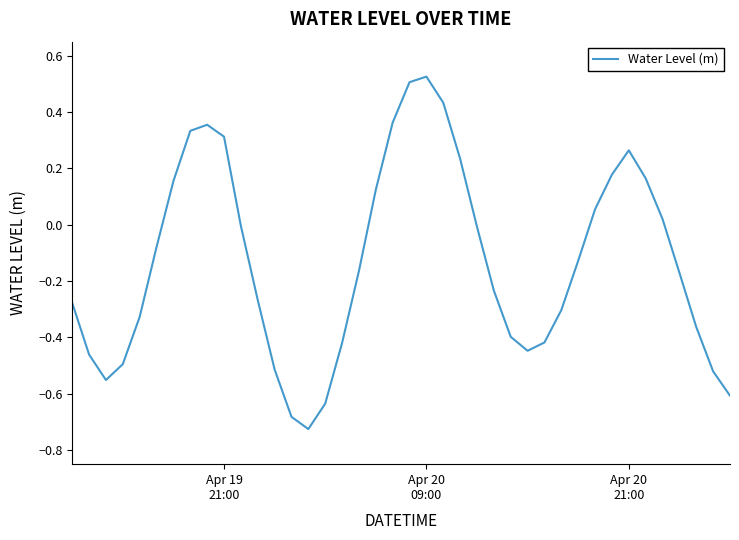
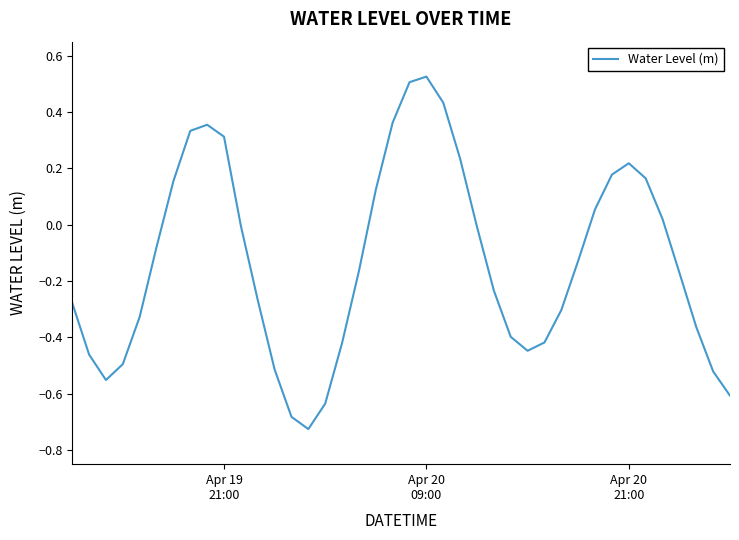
Apr 20 21:00: 0.26 -> 0.22
